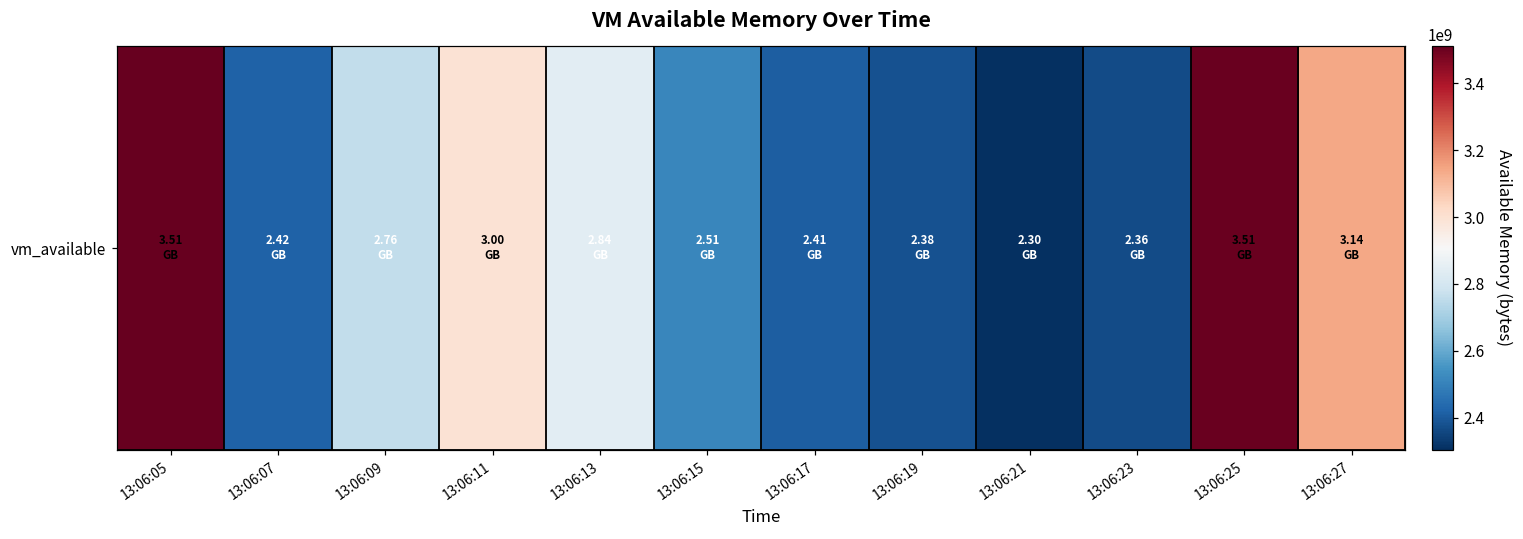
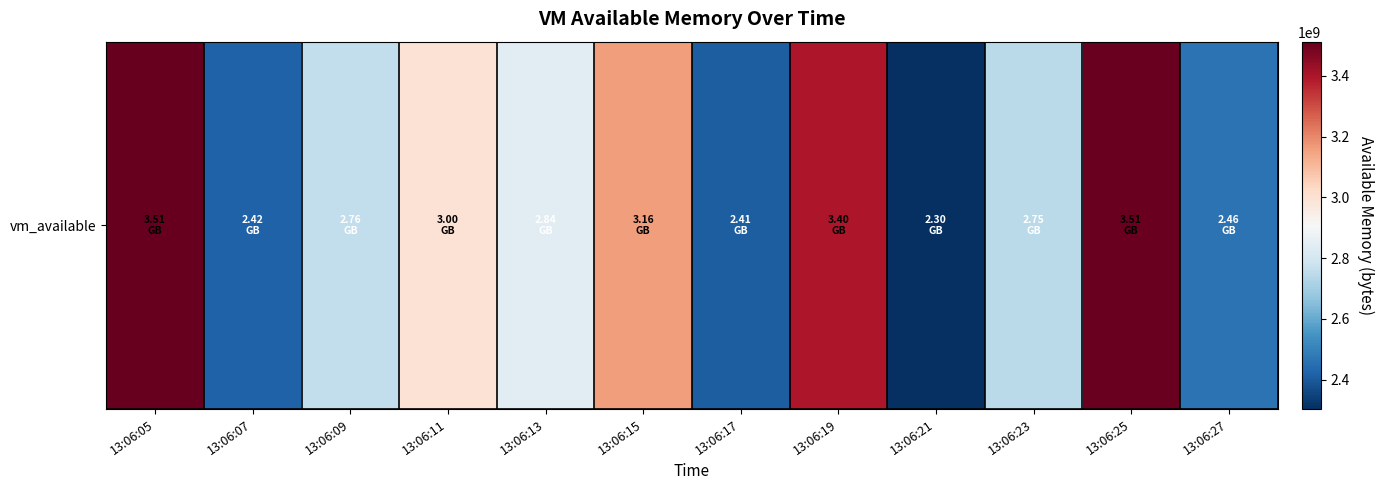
vm_available, 13:06:15: 2.51 -> 3.16
vm_available, 13:06:19: 2.38 -> 3.40
vm_available, 13:06:23: 2.36 -> 2.75
vm_available, 13:06:27: 3.14 -> 2.46
